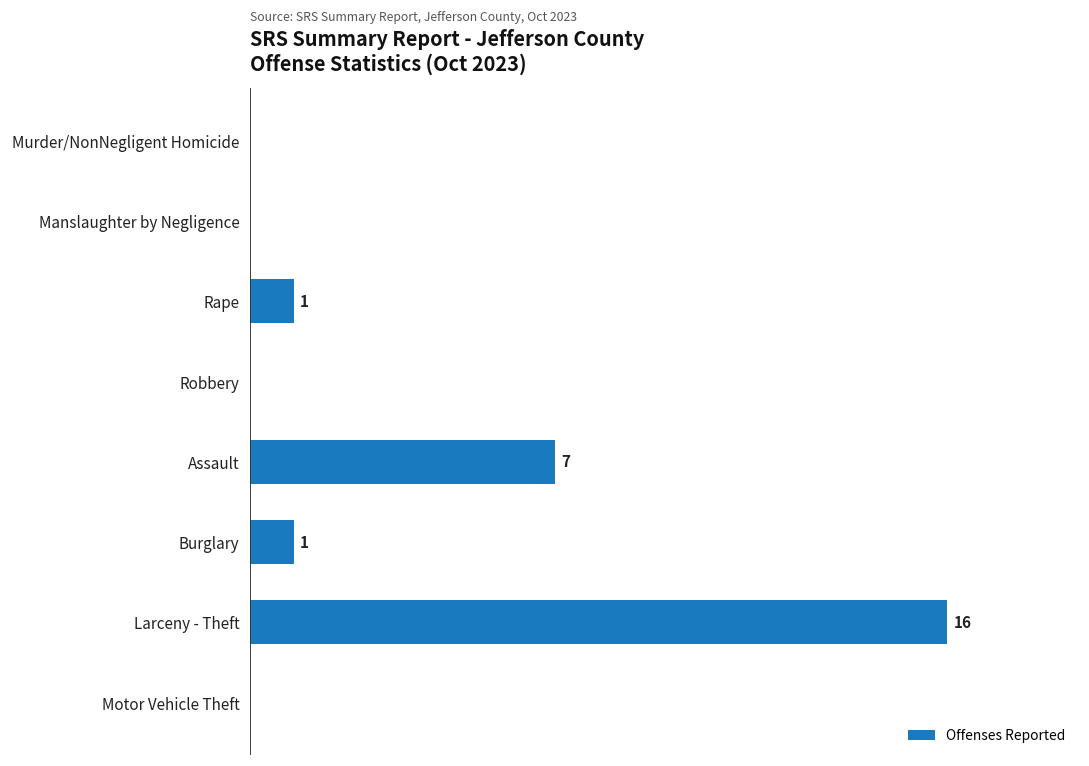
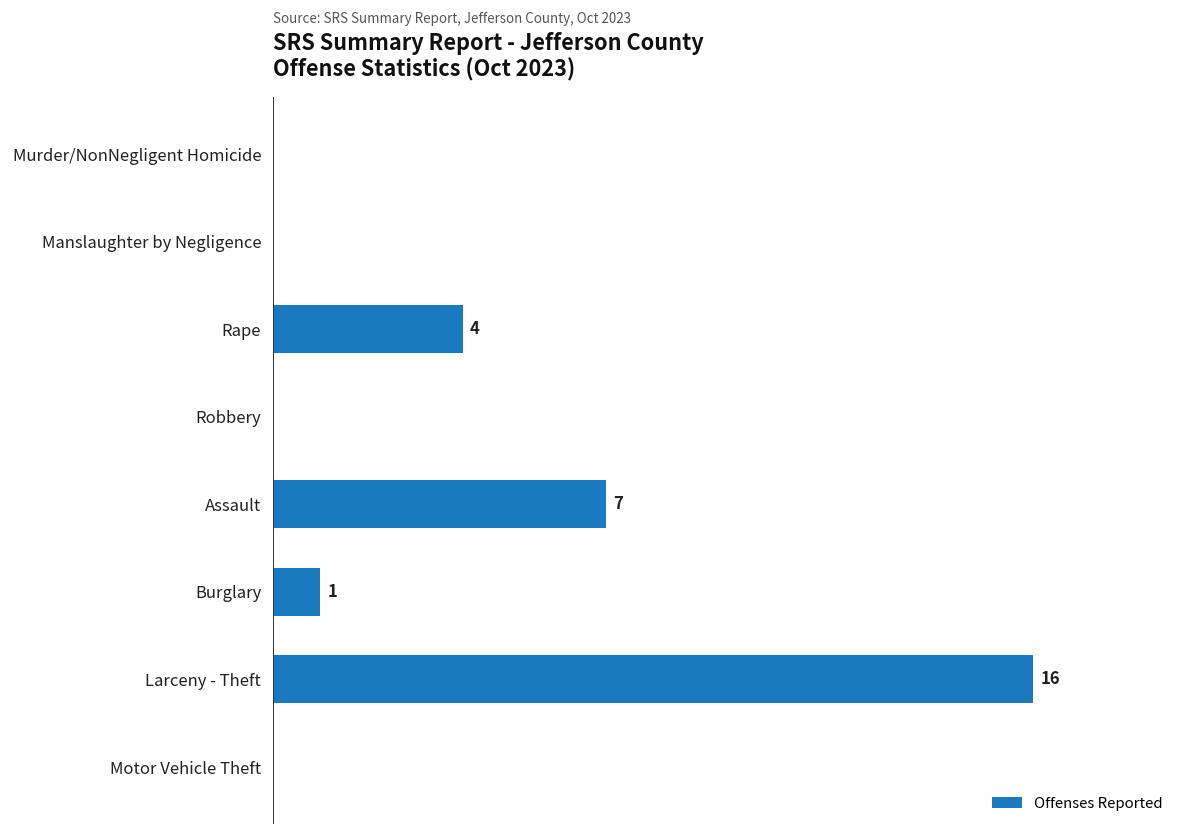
Rape: 1 -> 4
